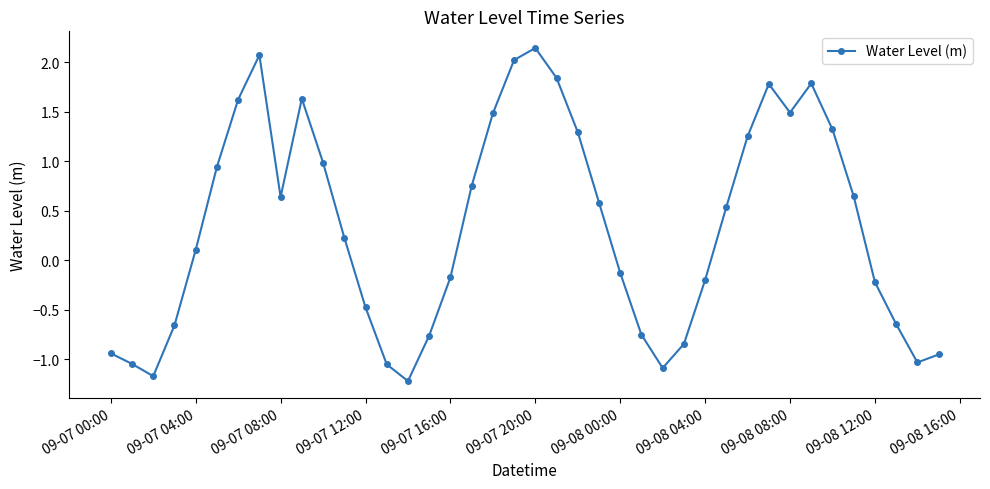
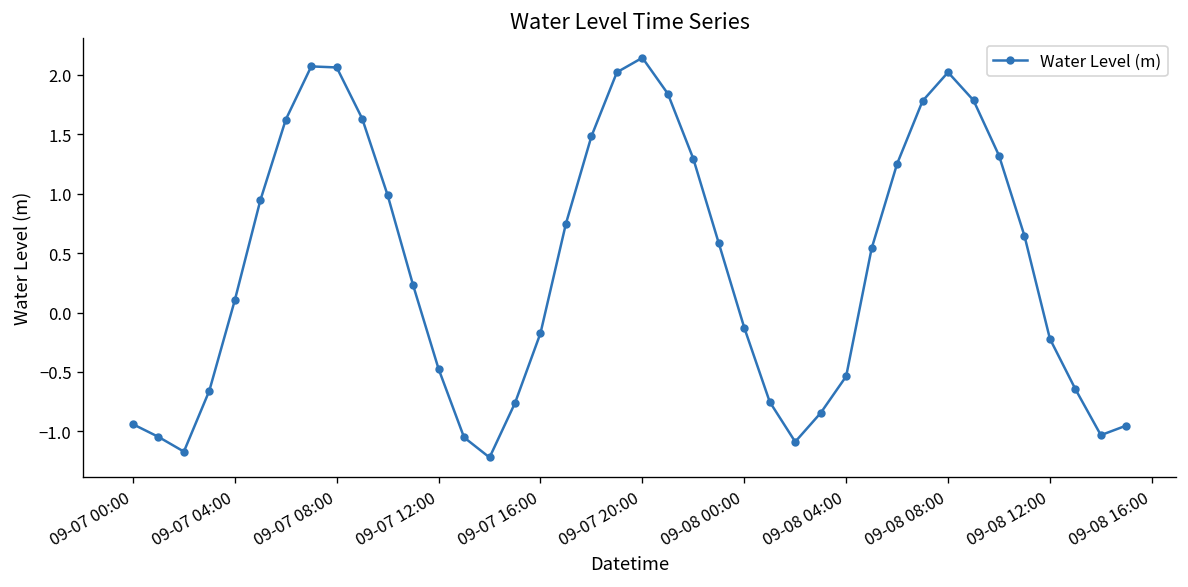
09-07 08:00: 0.6 -> 2.1
09-08 04:00: -0.2 -> -0.5
09-08 08:00: 1.5 -> 2.0
